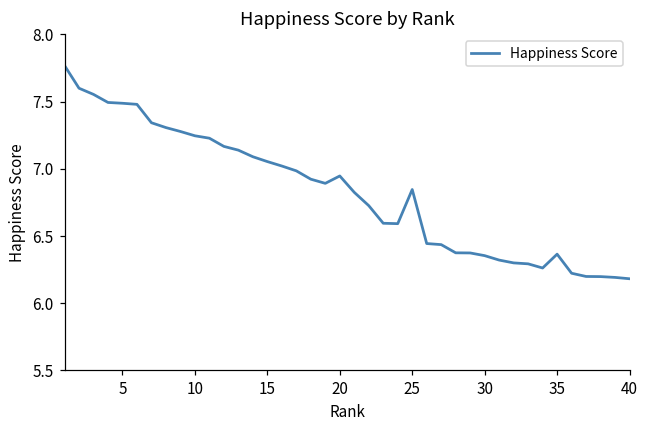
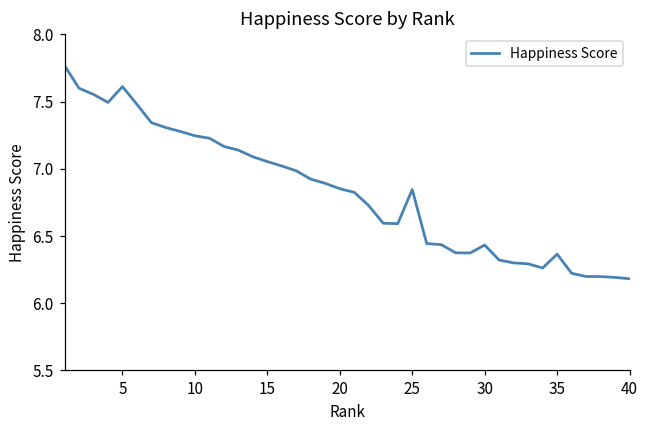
5: 7.49 -> 7.61
20: 6.95 -> 6.85
30: 6.35 -> 6.43
